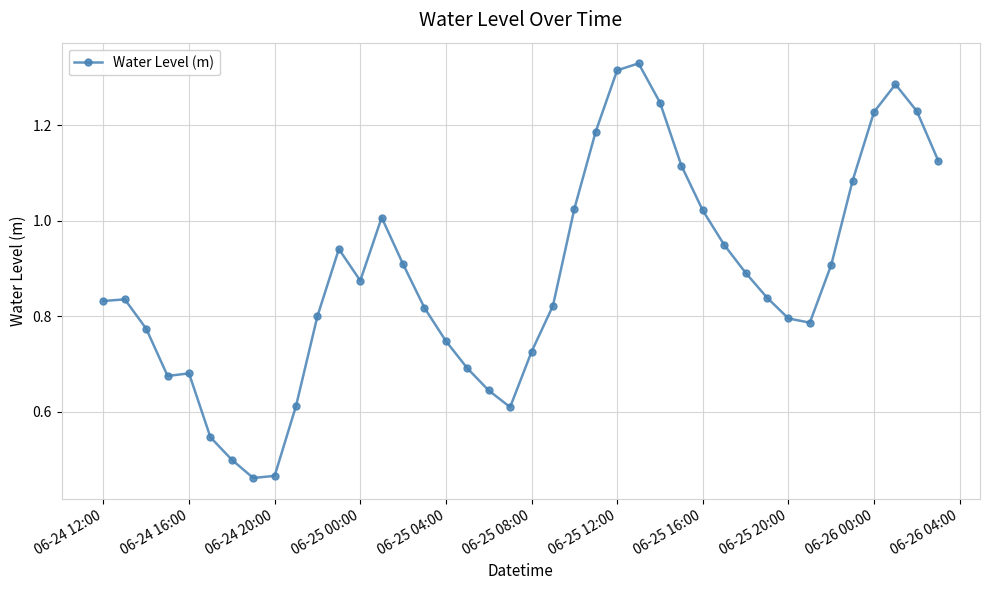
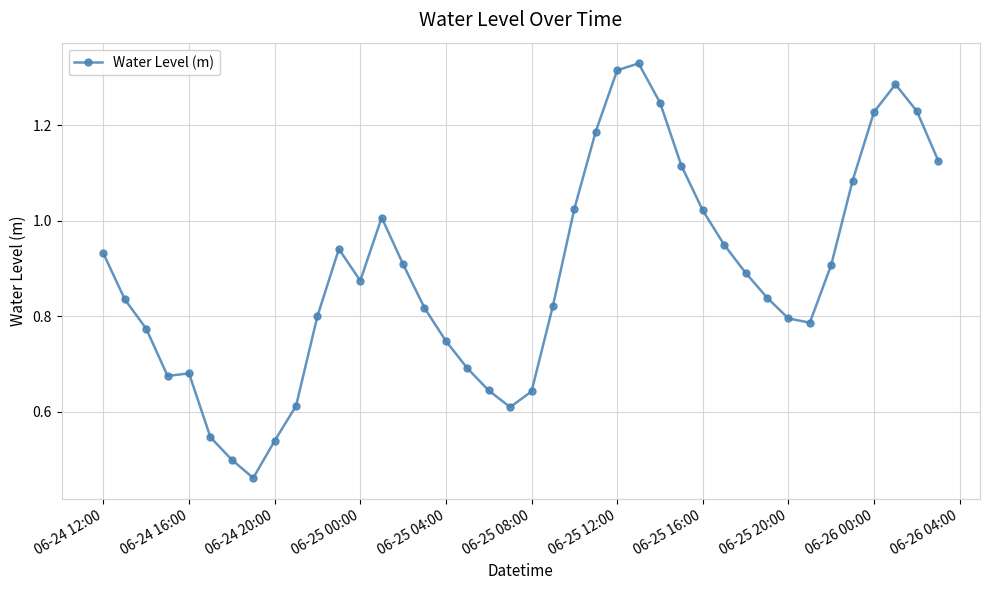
06-24 12:00: 0.83 -> 0.93
06-24 20:00: 0.47 -> 0.54
06-25 08:00: 0.73 -> 0.64
